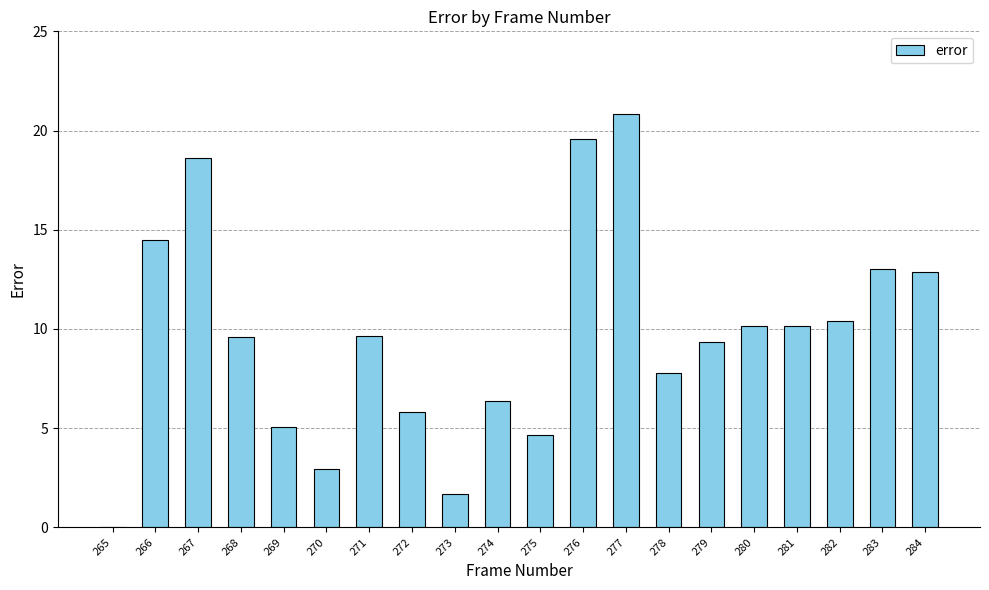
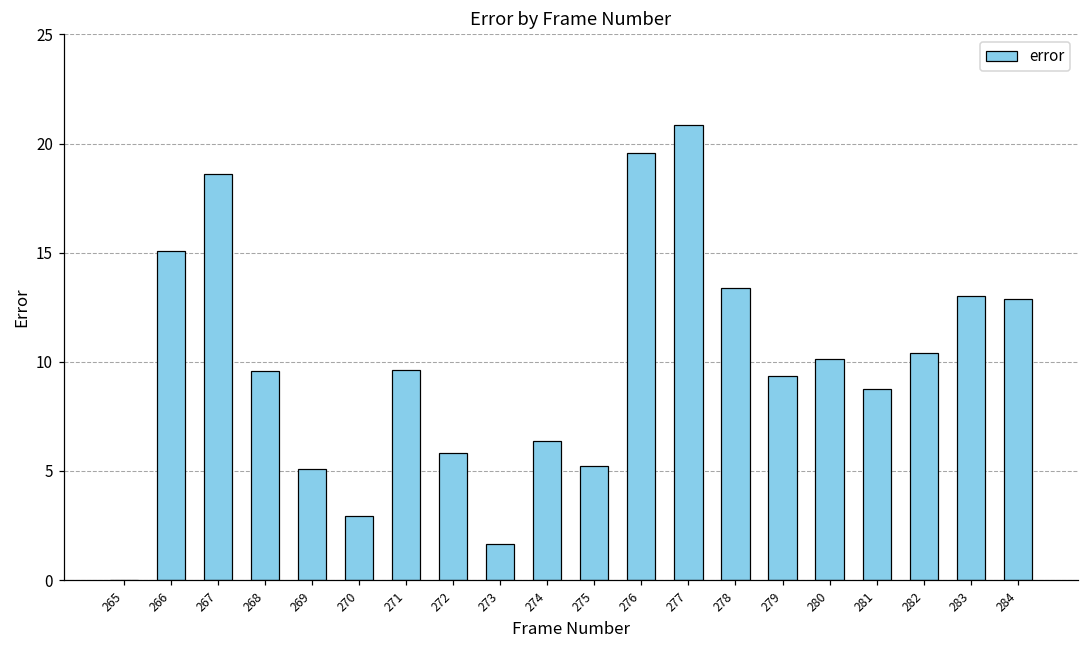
266: 14.5 -> 15.1
275: 4.7 -> 5.2
278: 7.8 -> 13.4
281: 10.2 -> 8.8
